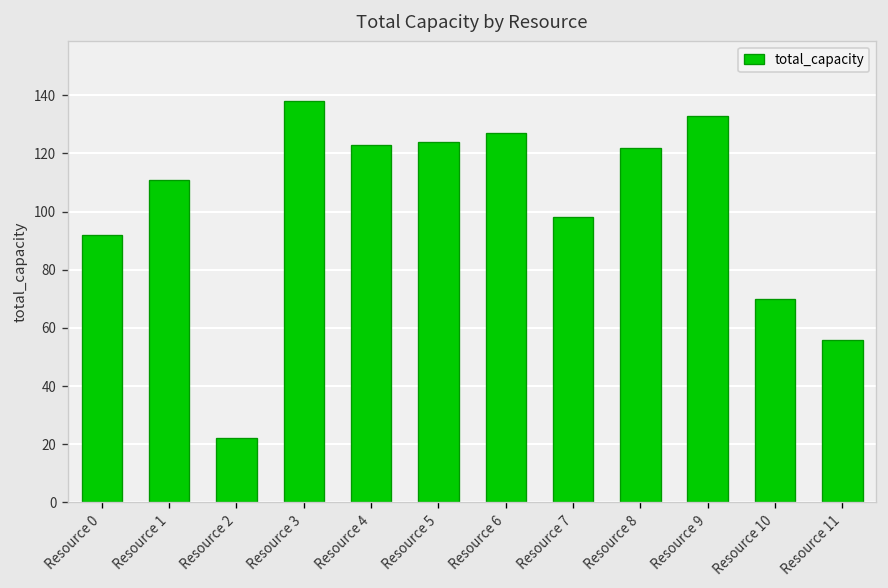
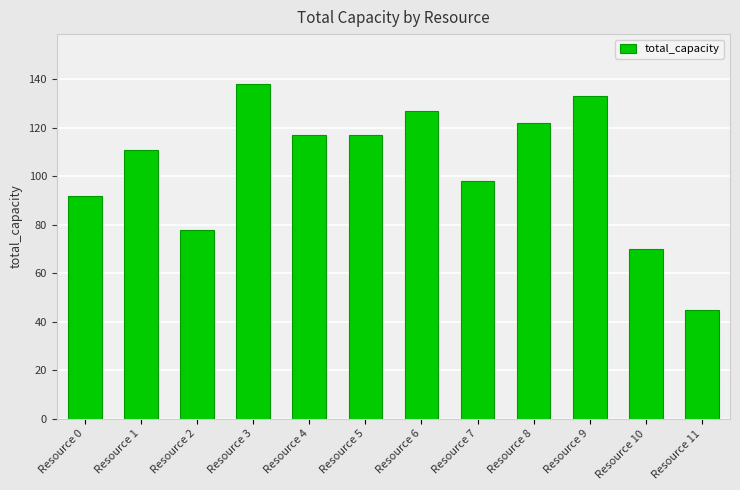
Resource 2: 22 -> 78
Resource 4: 123 -> 117
Resource 5: 124 -> 117
Resource 11: 56 -> 45
